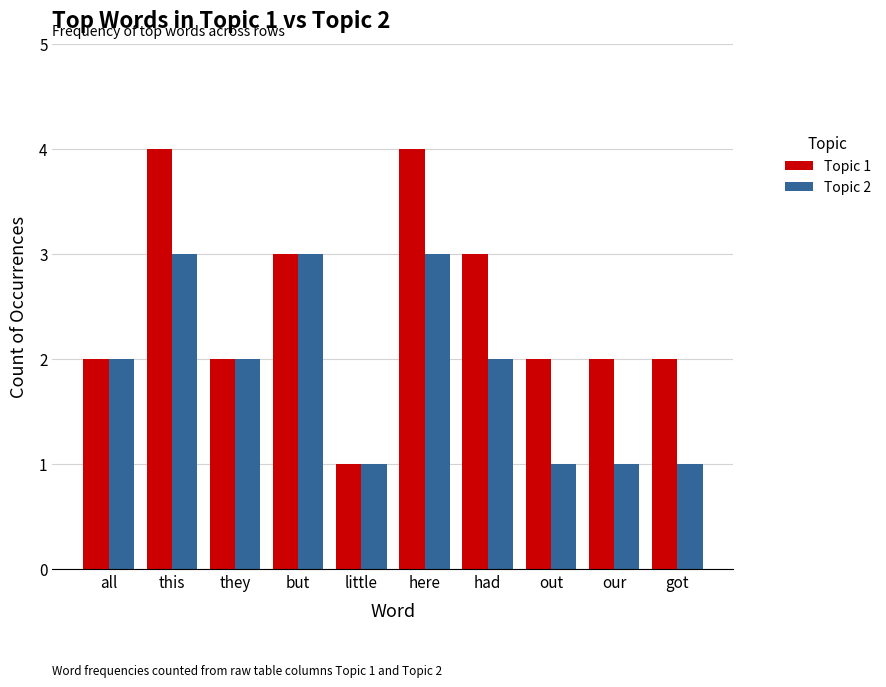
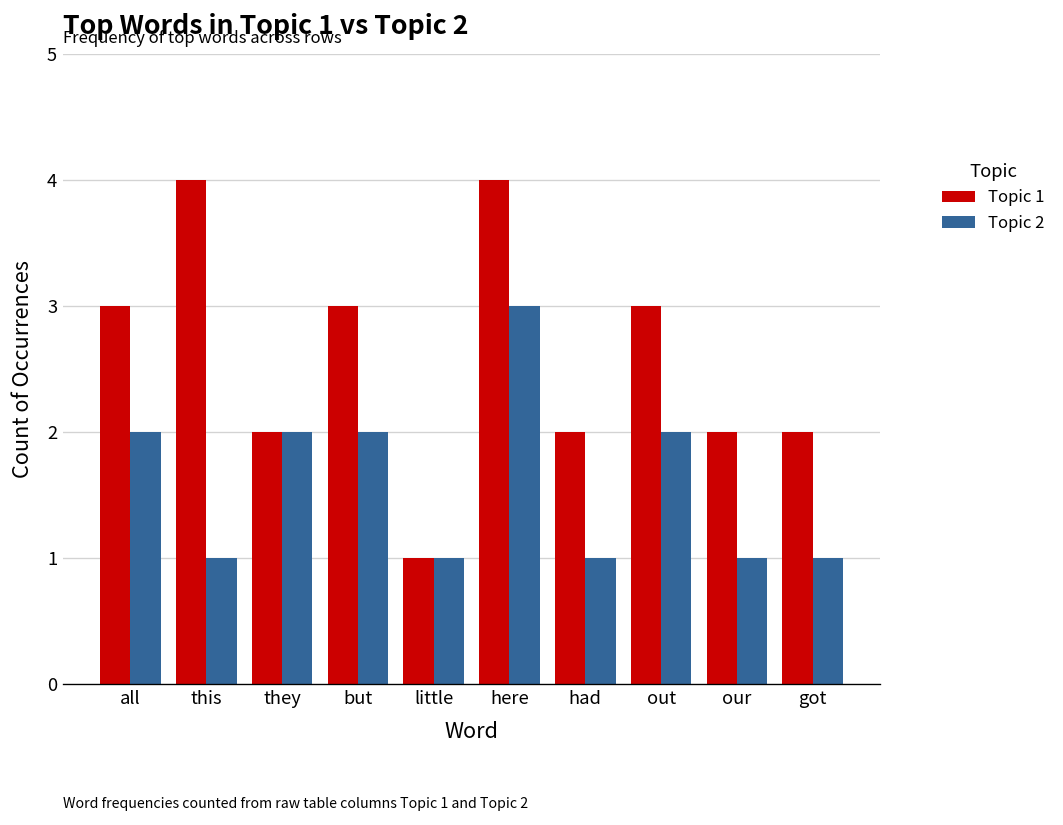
Topic 1, all: 2 -> 3
Topic 2, this: 3 -> 1
Topic 2, but: 3 -> 2
Topic 1, had: 3 -> 2
Topic 2, had: 2 -> 1
Topic 1, out: 2 -> 3
Topic 2, out: 1 -> 2
